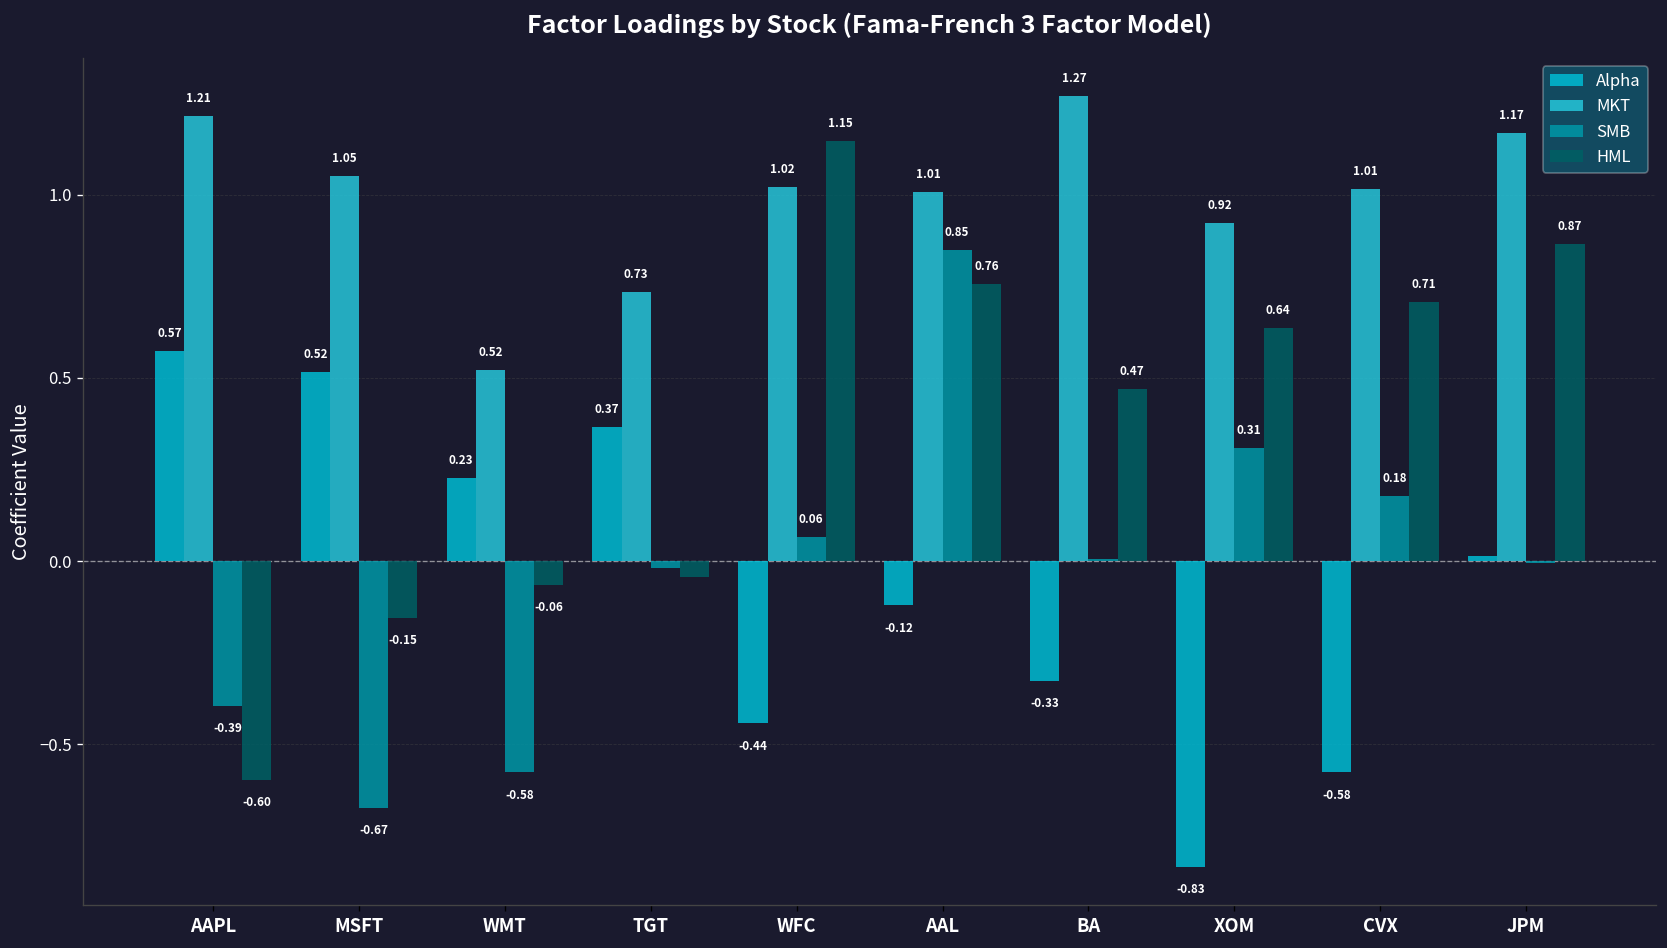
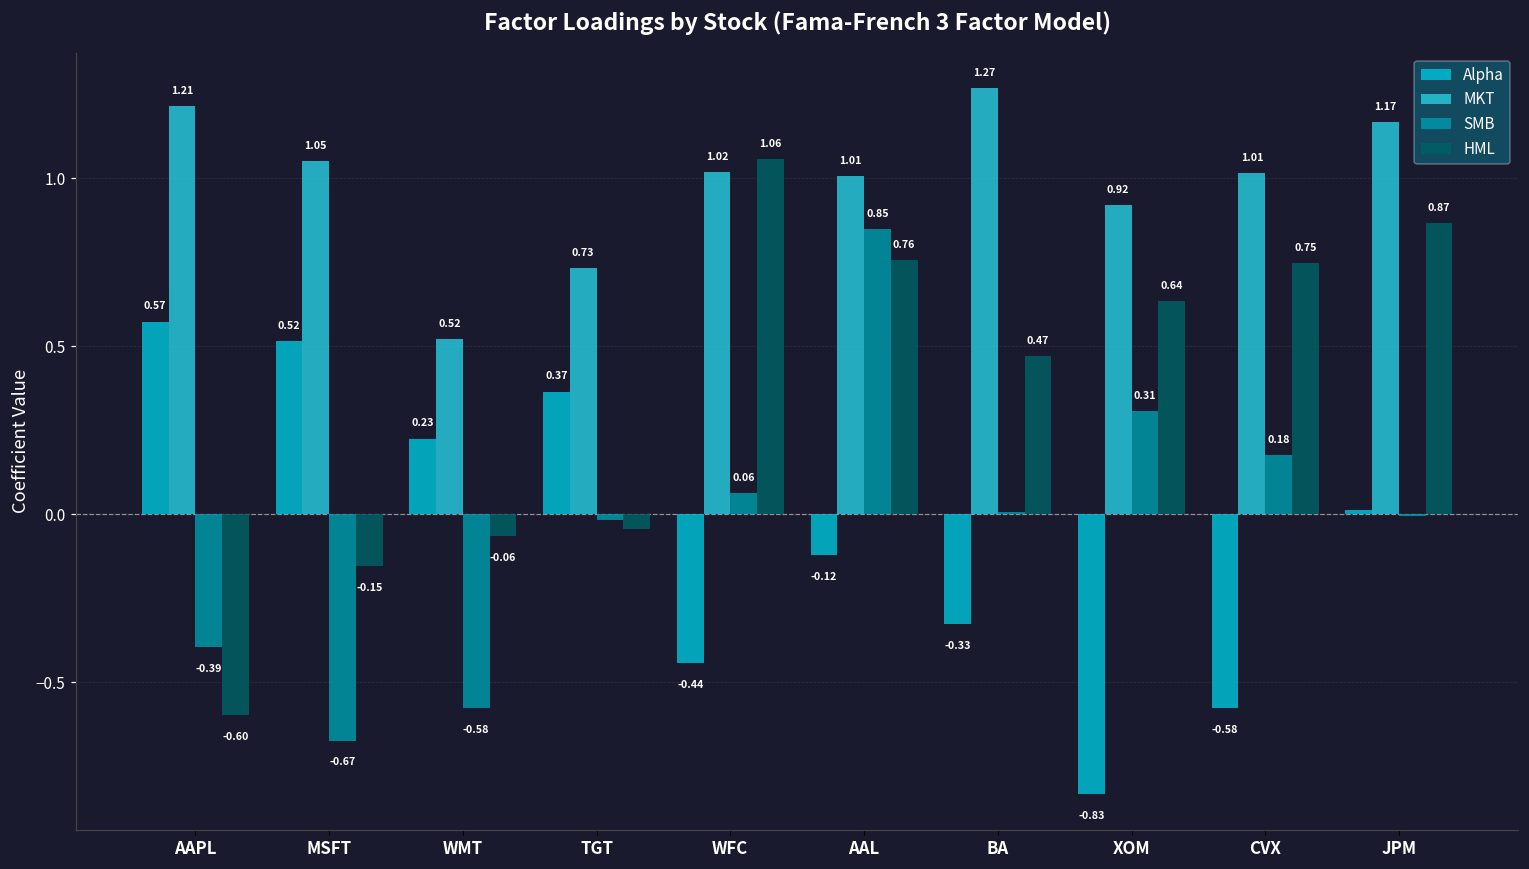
HML, WFC: 1.15 -> 1.06
HML, CVX: 0.71 -> 0.75
